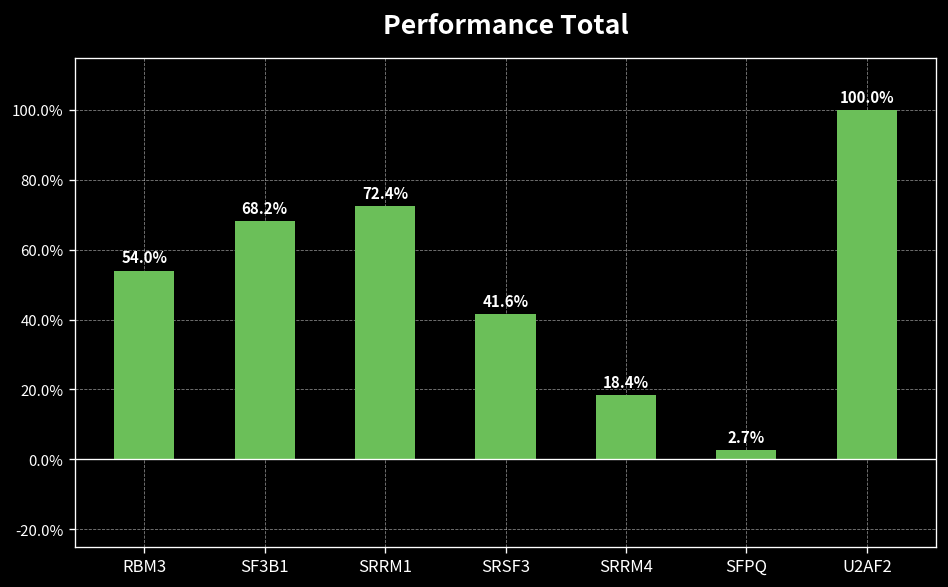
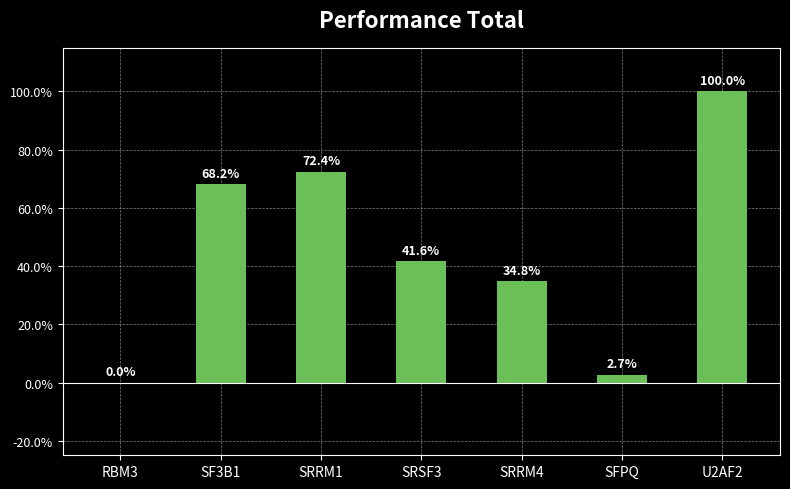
RBM3: 54.0% -> 0.0%
SRRM4: 18.4% -> 34.8%
